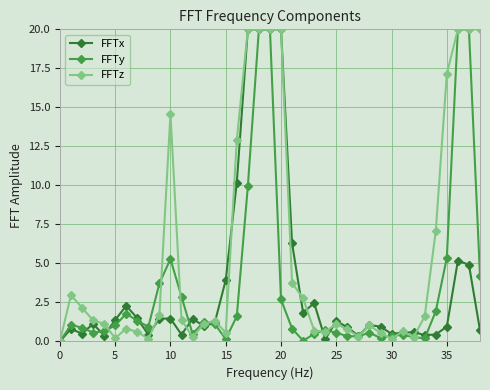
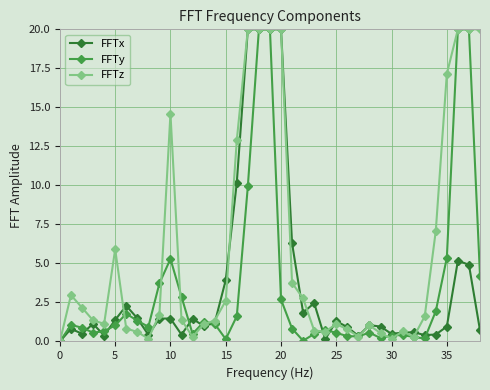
FFTz, 5: 0.2 -> 5.9
FFTz, 15: 0.6 -> 2.6
